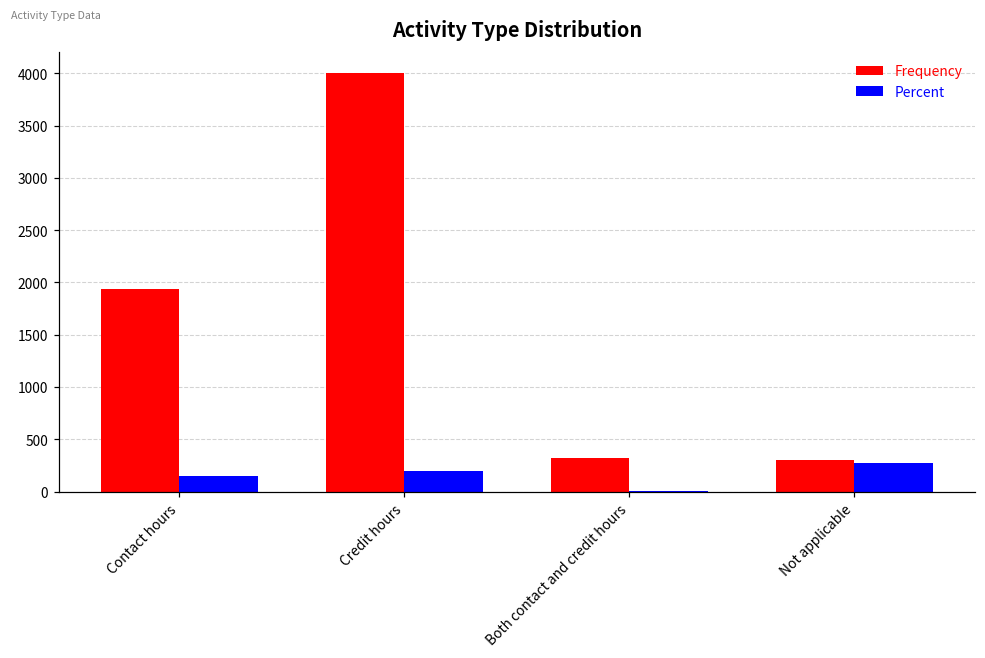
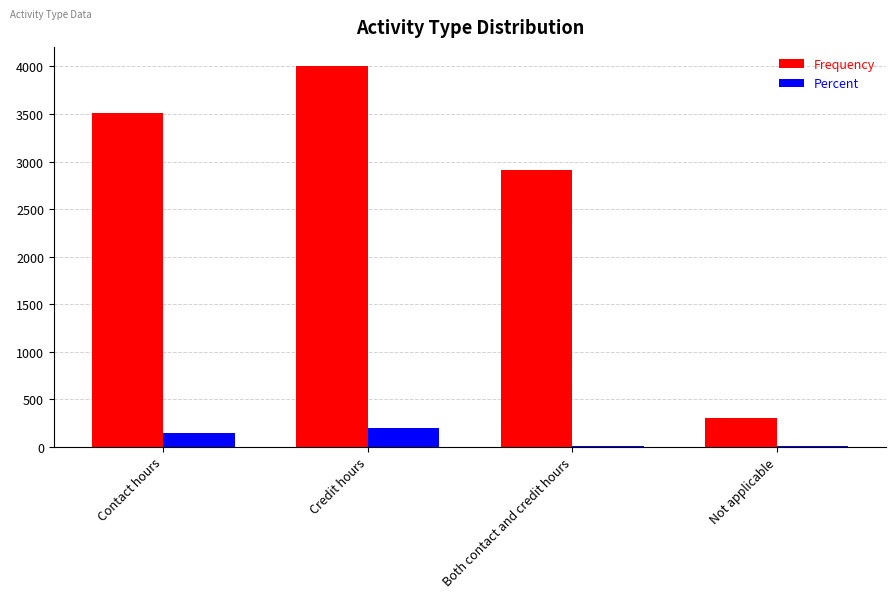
Frequency, Contact hours: 1900 -> 3500
Frequency, Both contact and credit hours: 300 -> 2900
Percent, Not applicable: 300 -> 0
